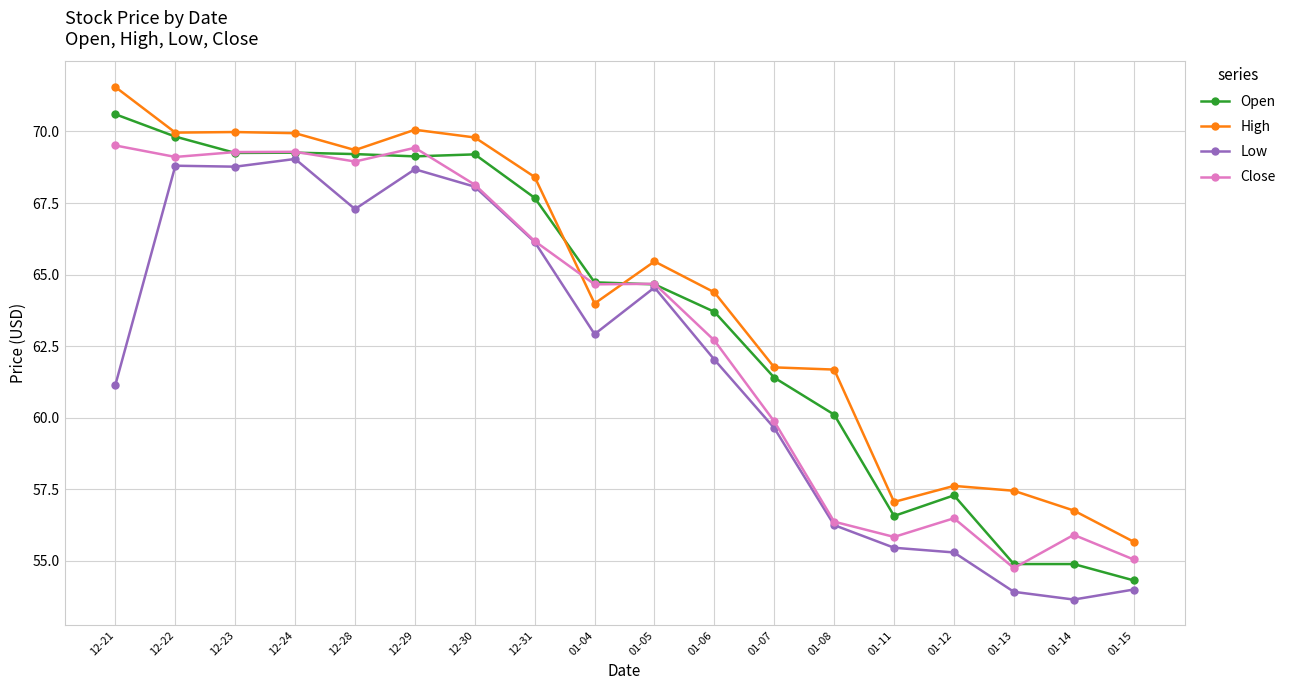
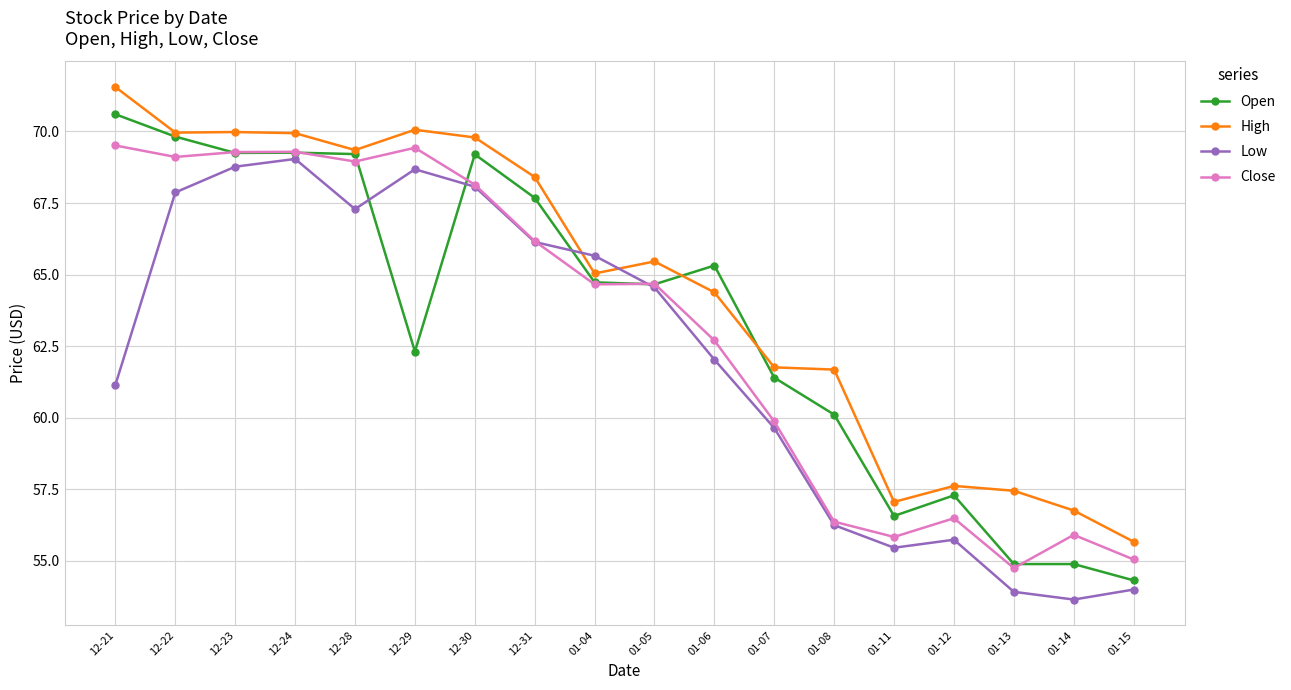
Low, 12-22: 68.8 -> 67.9
Open, 12-29: 69.1 -> 62.3
High, 01-04: 64.0 -> 65.0
Low, 01-04: 62.9 -> 65.7
Open, 01-06: 63.7 -> 65.3
Low, 01-12: 55.3 -> 55.7
